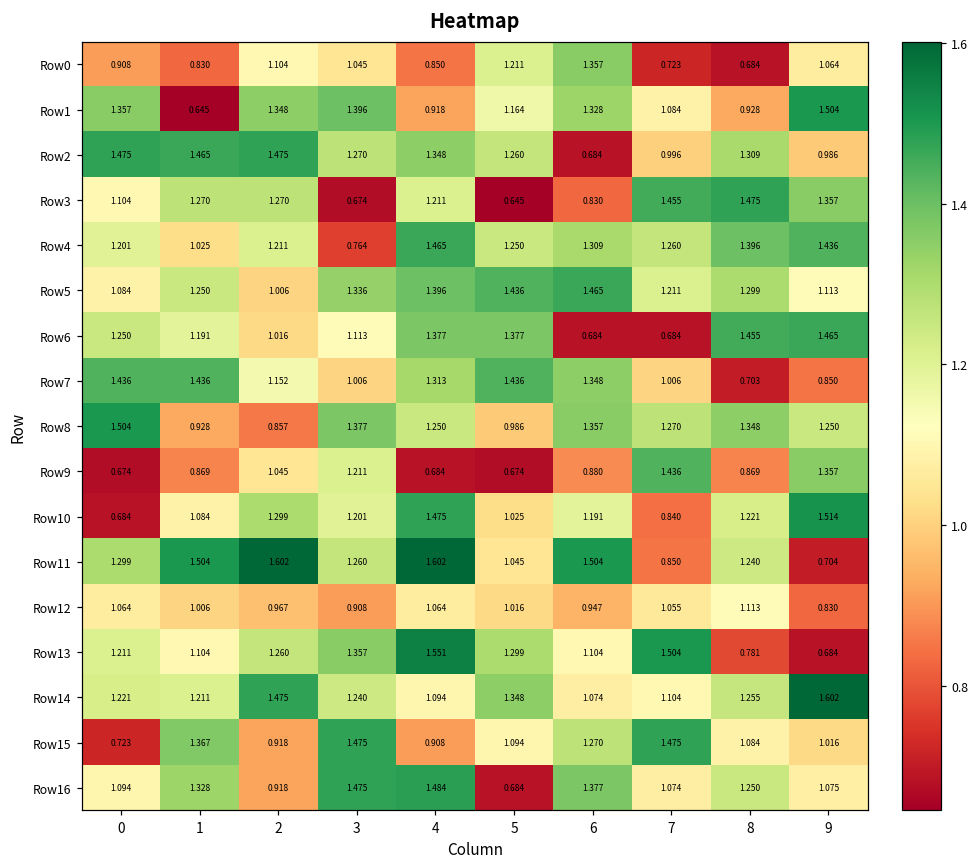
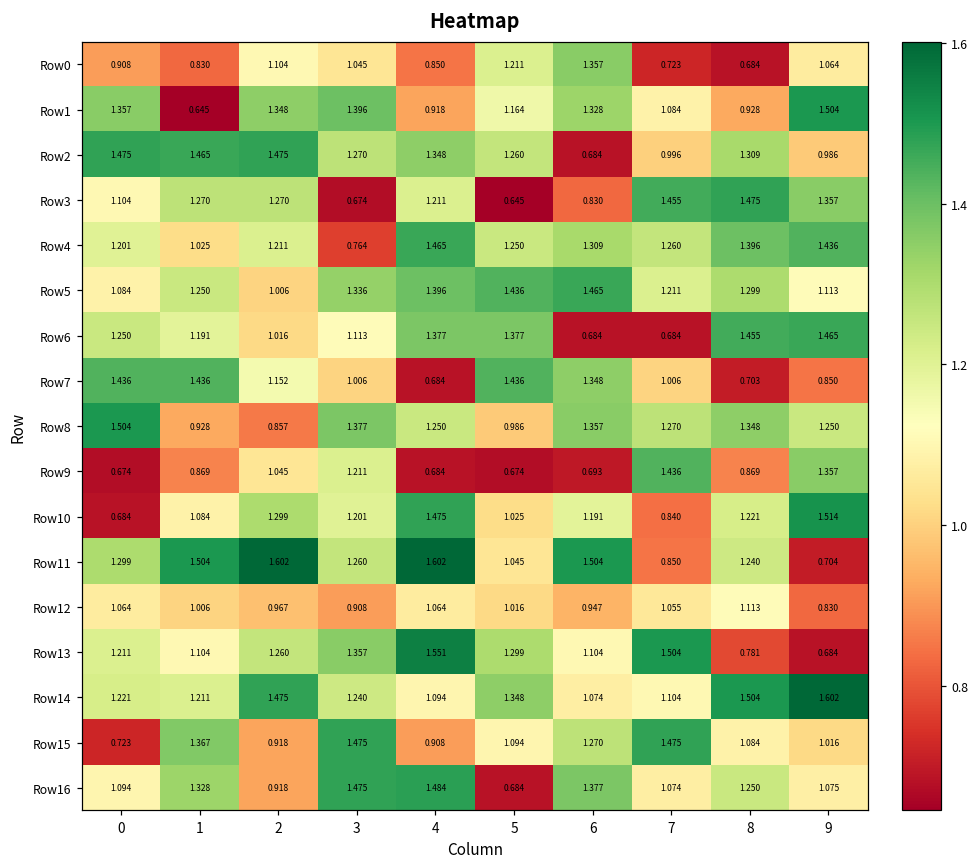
Row7, 4: 1.313 -> 0.684
Row9, 6: 0.880 -> 0.693
Row14, 8: 1.255 -> 1.504
